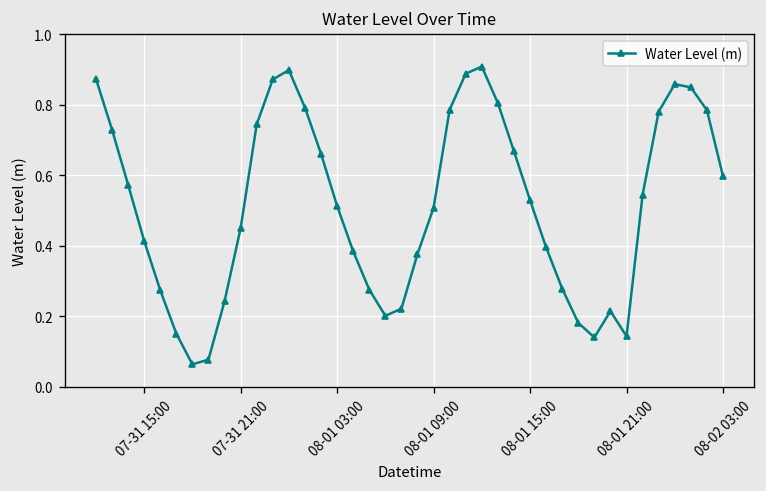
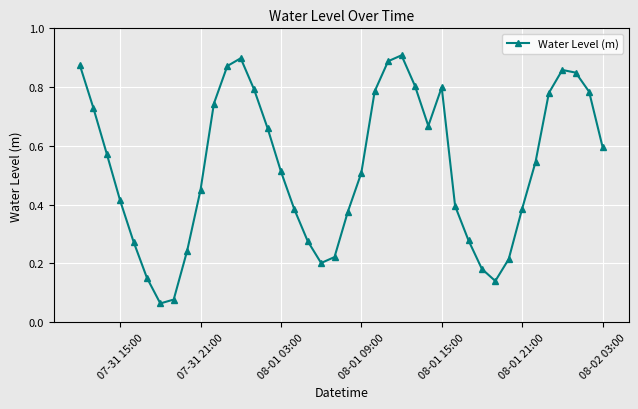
08-01 15:00: 0.53 -> 0.80
08-01 21:00: 0.14 -> 0.39
